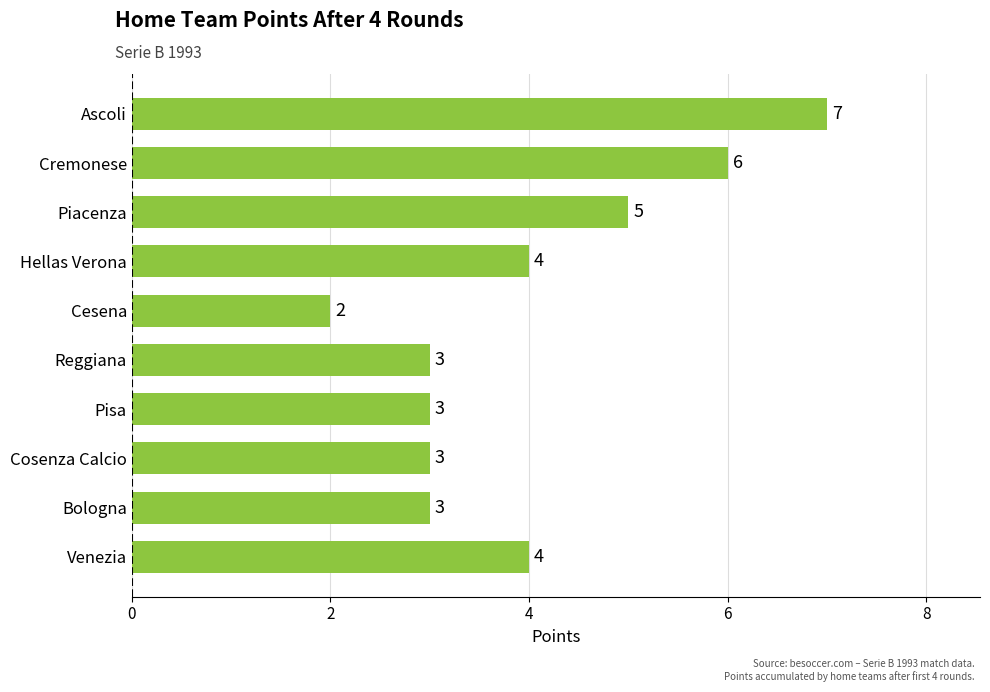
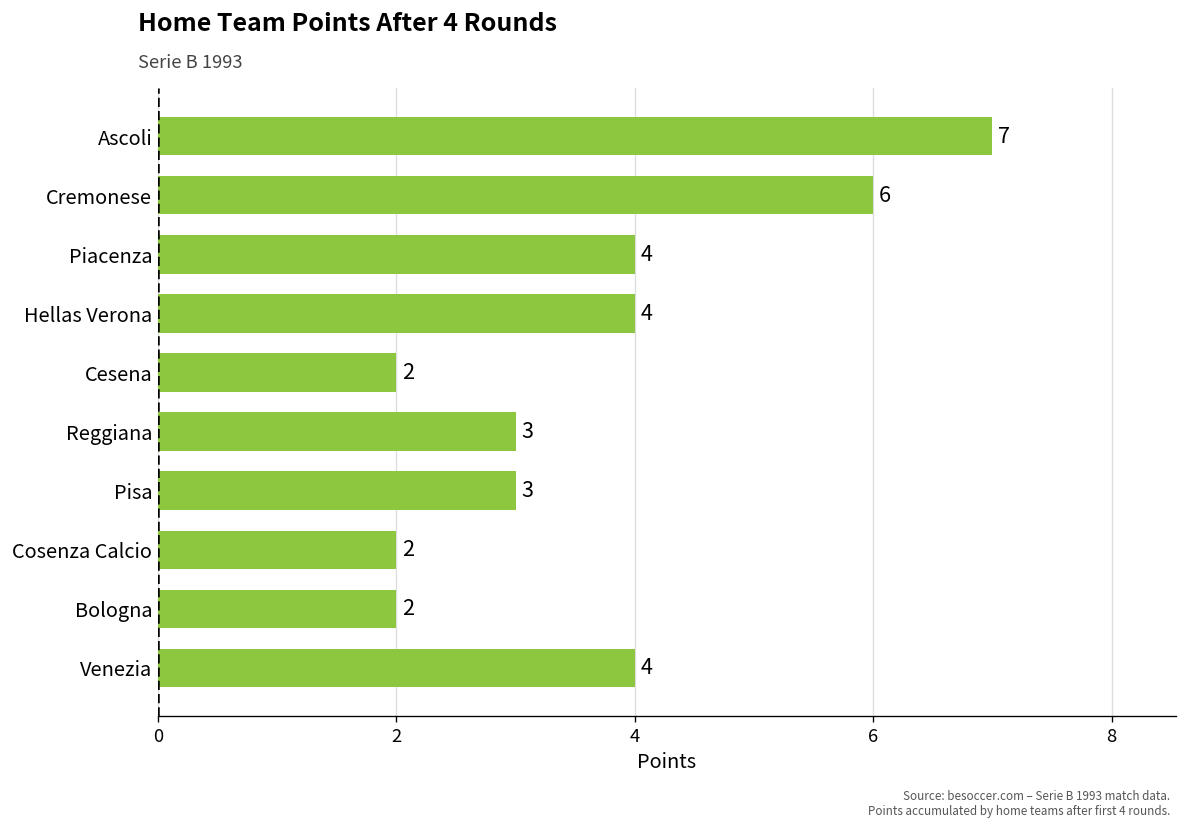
Piacenza: 5 -> 4
Cosenza Calcio: 3 -> 2
Bologna: 3 -> 2
